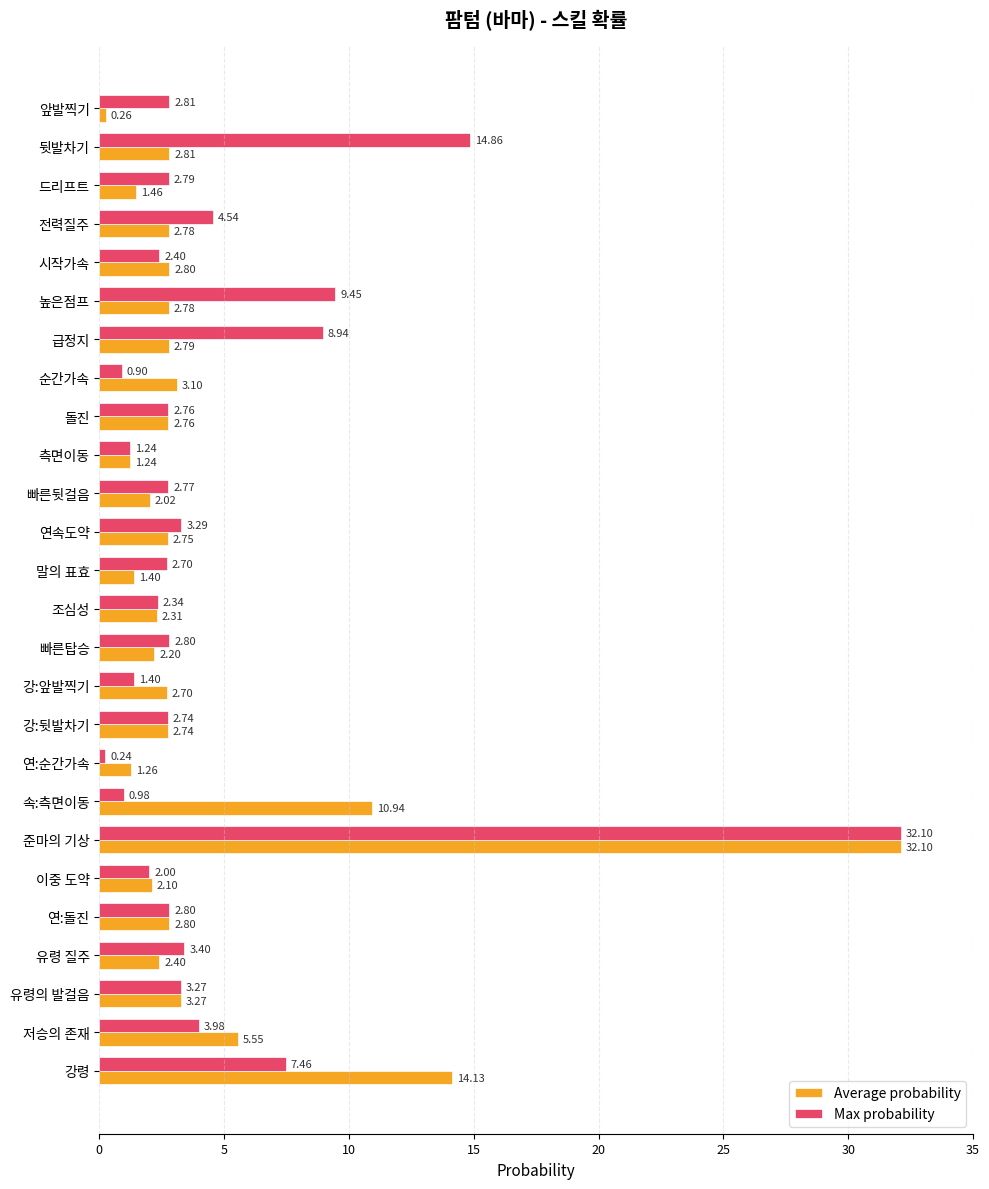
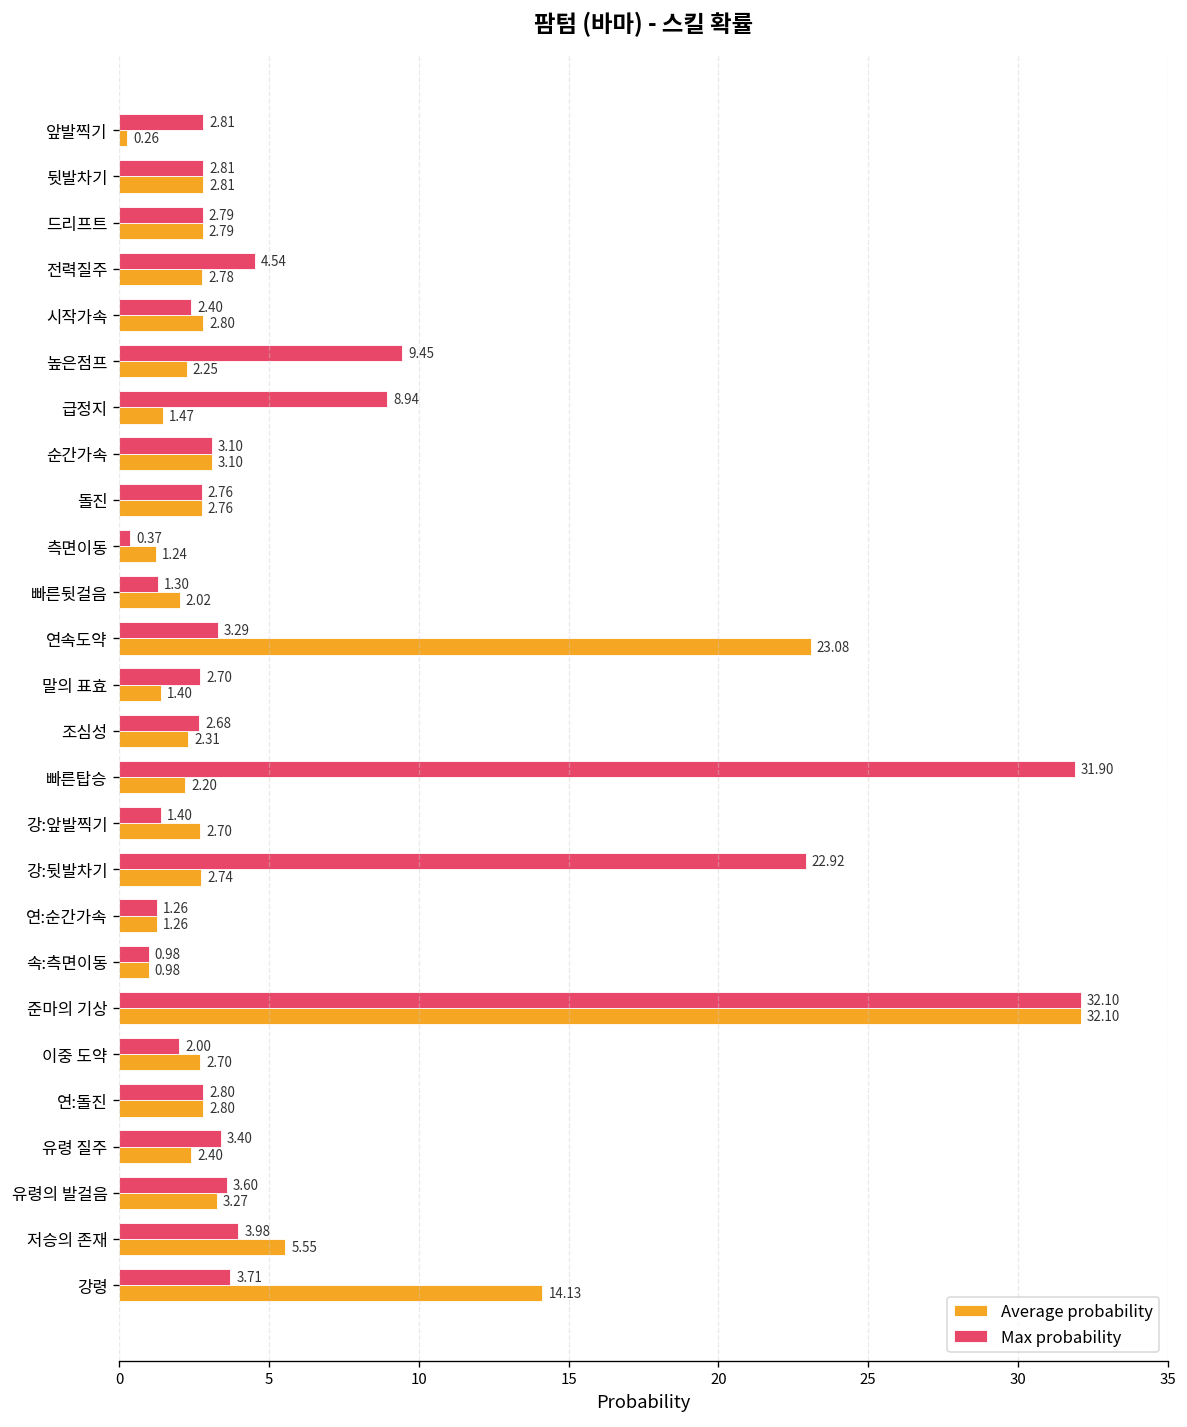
Max probability, 뒷발차기: 14.86 -> 2.81
Average probability, 드리프트: 1.46 -> 2.79
Average probability, 높은점프: 2.78 -> 2.25
Average probability, 급정지: 2.79 -> 1.47
Max probability, 순간가속: 0.90 -> 3.10
Max probability, 측면이동: 1.24 -> 0.37
Max probability, 빠른뒷걸음: 2.77 -> 1.30
Average probability, 연속도약: 2.75 -> 23.08
Max probability, 조심성: 2.34 -> 2.68
Max probability, 빠른탑승: 2.80 -> 31.90
Max probability, 강:뒷발차기: 2.74 -> 22.92
Max probability, 연:순간가속: 0.24 -> 1.26
Average probability, 속:측면이동: 10.94 -> 0.98
Average probability, 이중 도약: 2.10 -> 2.70
Max probability, 유령의 발걸음: 3.27 -> 3.60
Max probability, 강령: 7.46 -> 3.71
